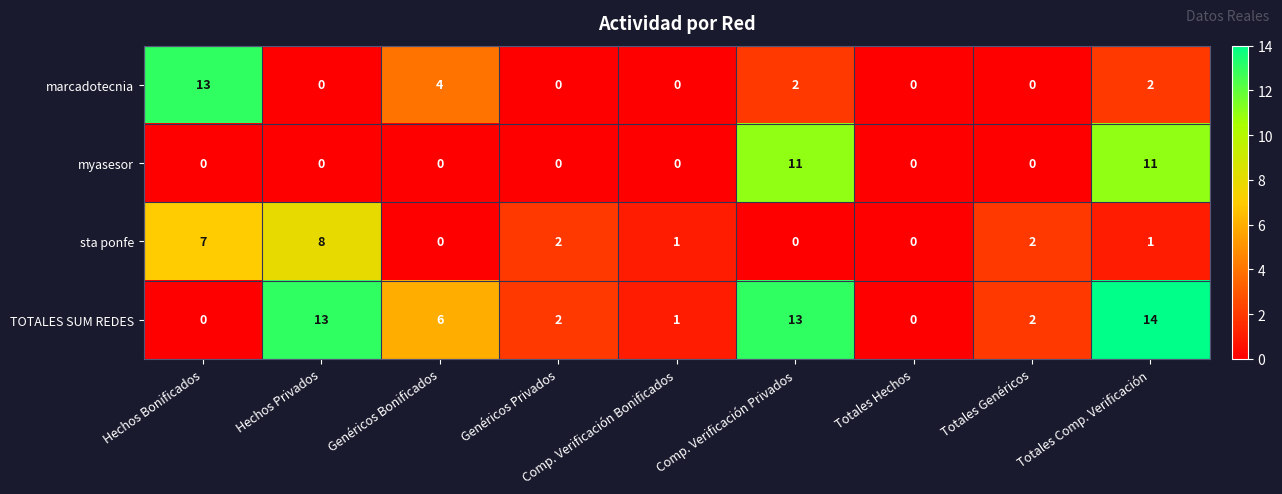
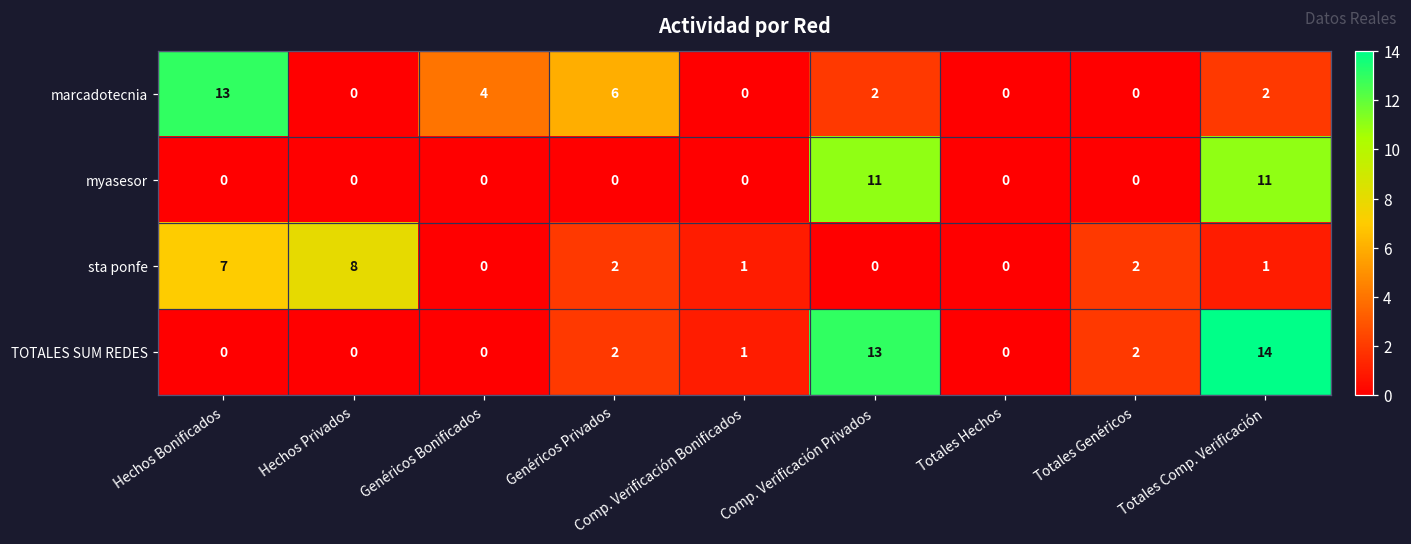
marcadotecnia, Genéricos Privados: 0 -> 6
TOTALES SUM REDES, Hechos Privados: 13 -> 0
TOTALES SUM REDES, Genéricos Bonificados: 6 -> 0
